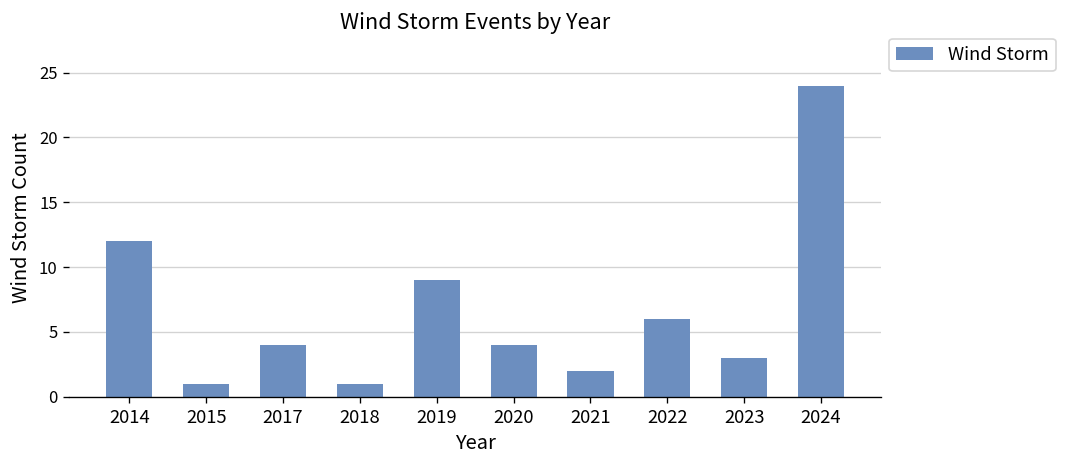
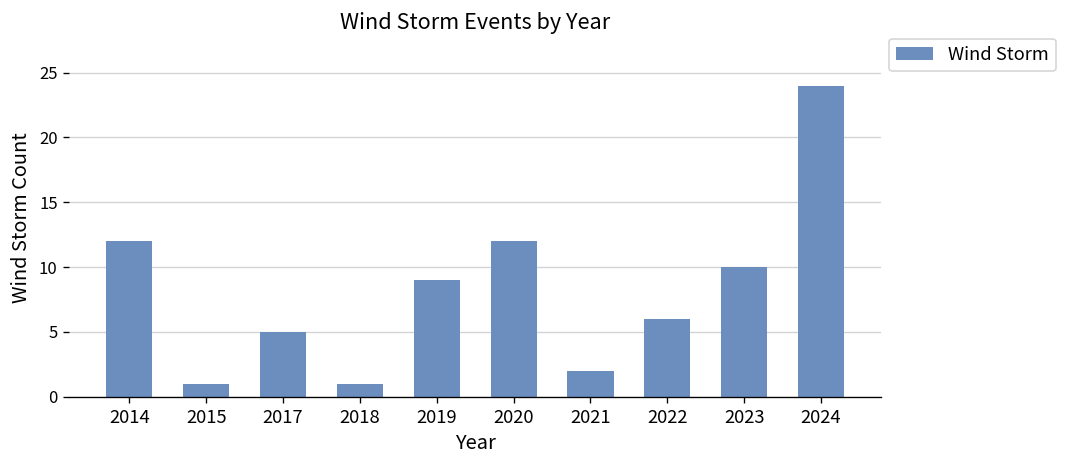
2017: 4 -> 5
2020: 4 -> 12
2023: 3 -> 10
